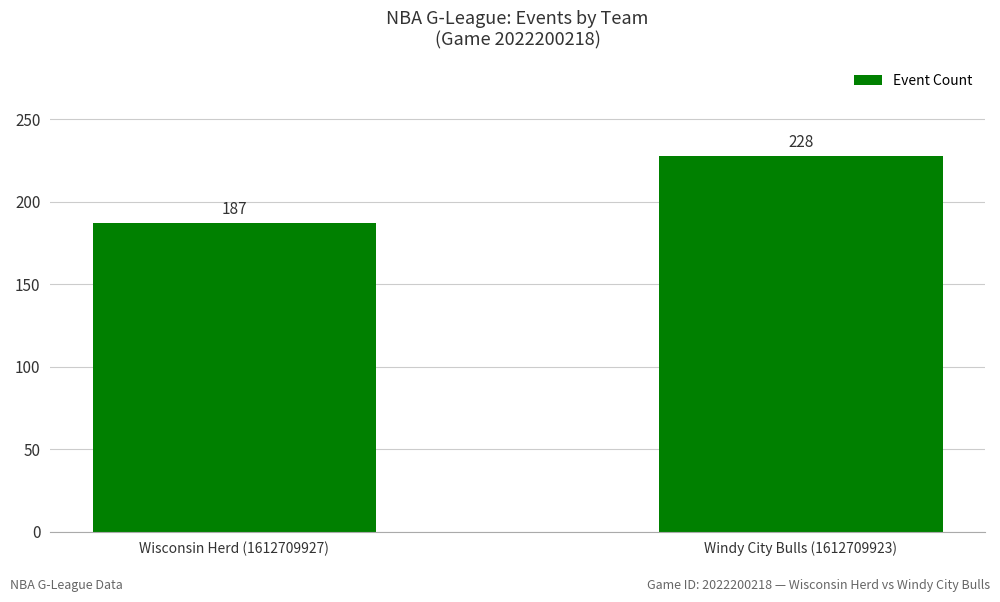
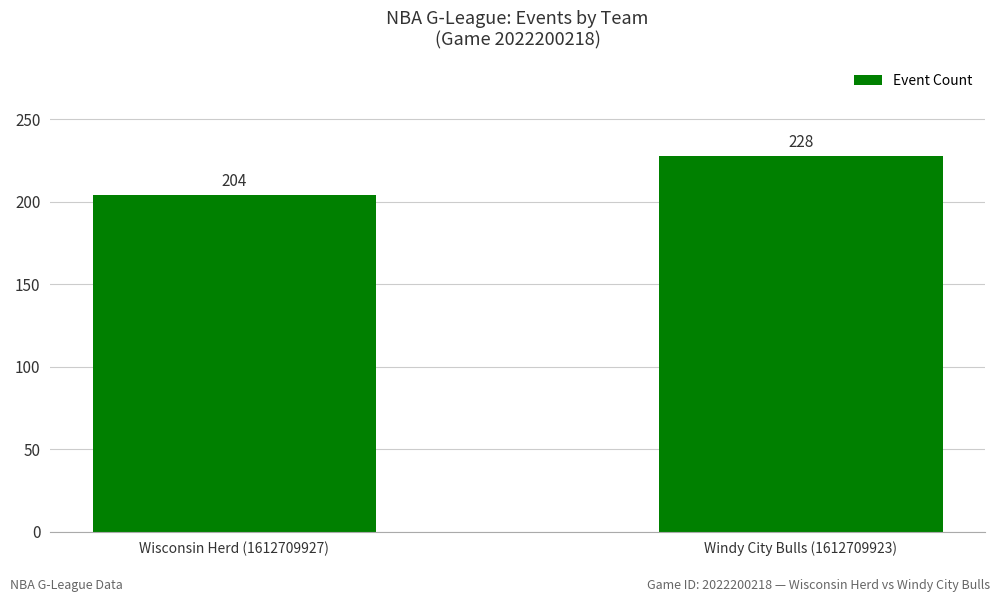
Wisconsin Herd (1612709927): 187 -> 204
